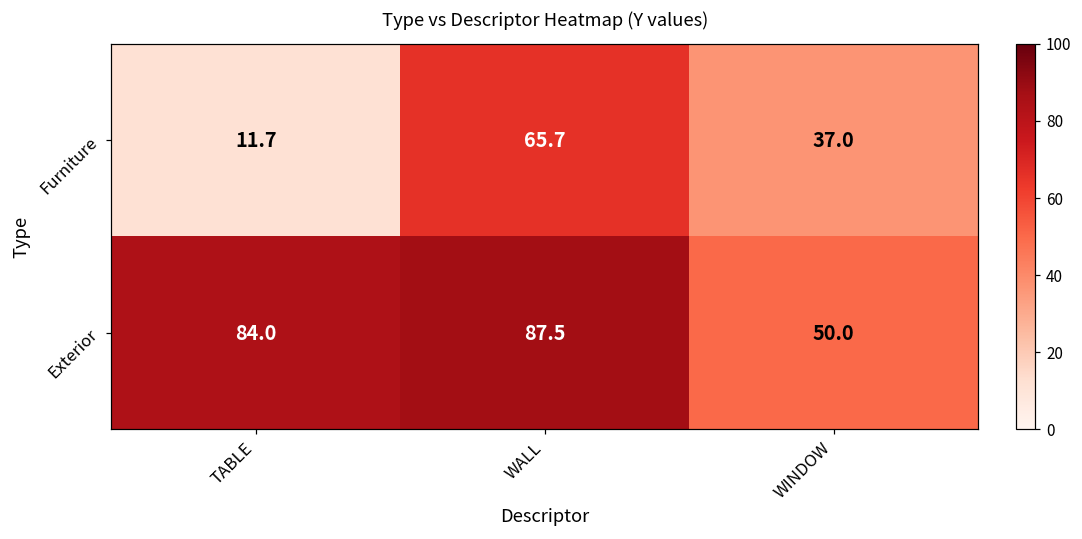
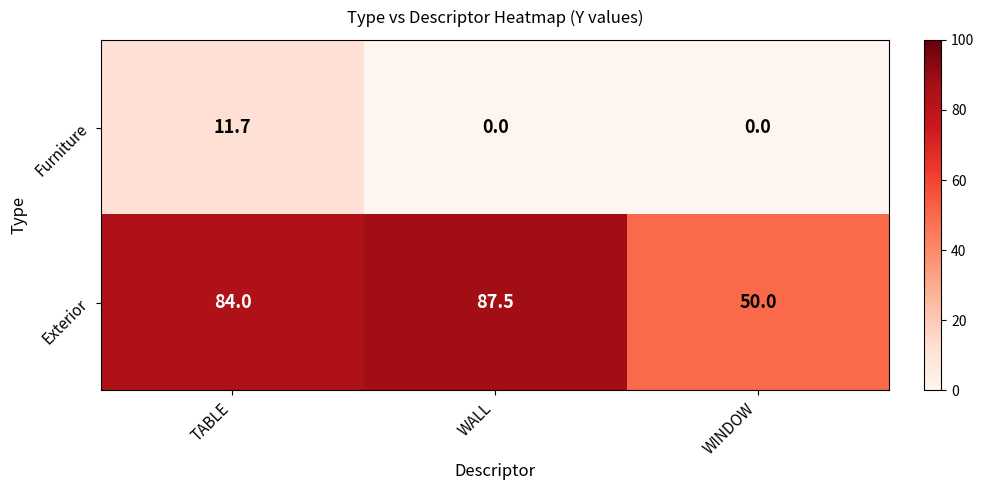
Furniture, WALL: 65.7 -> 0.0
Furniture, WINDOW: 37.0 -> 0.0
